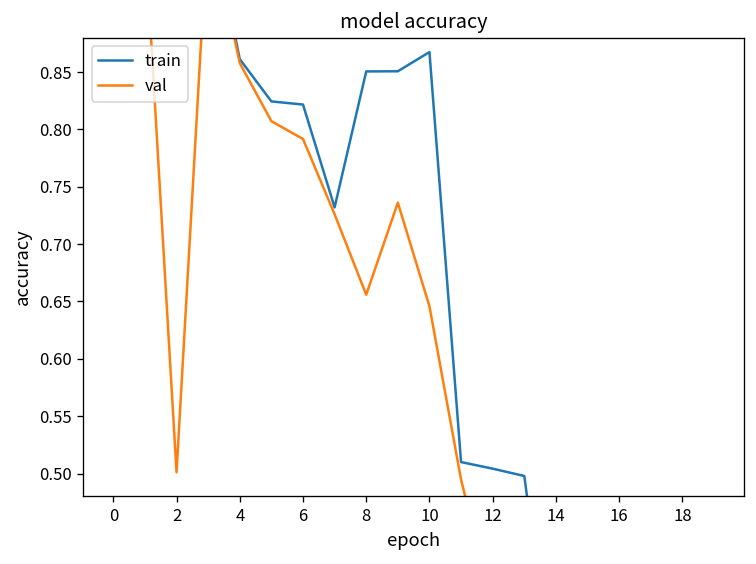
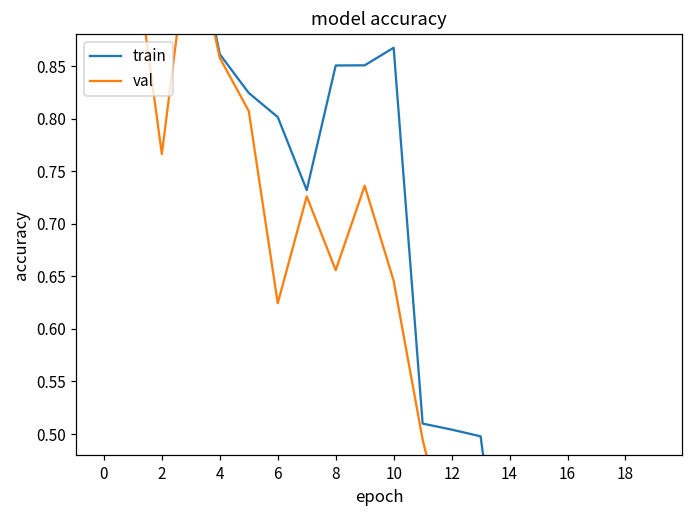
val, 2: 0.50 -> 0.77
train, 6: 0.82 -> 0.80
val, 6: 0.79 -> 0.62
